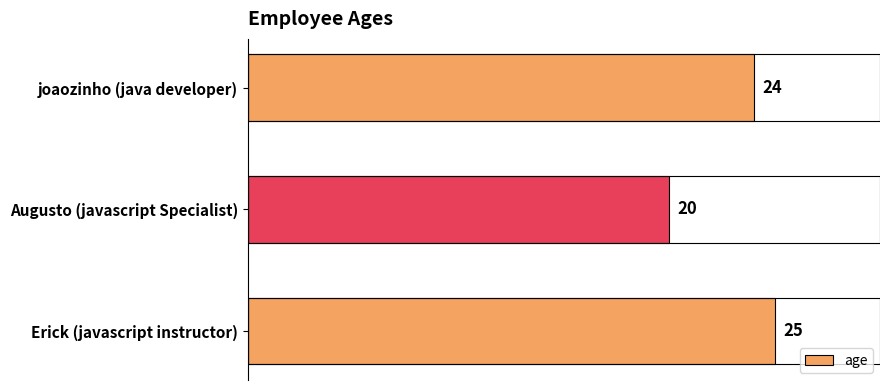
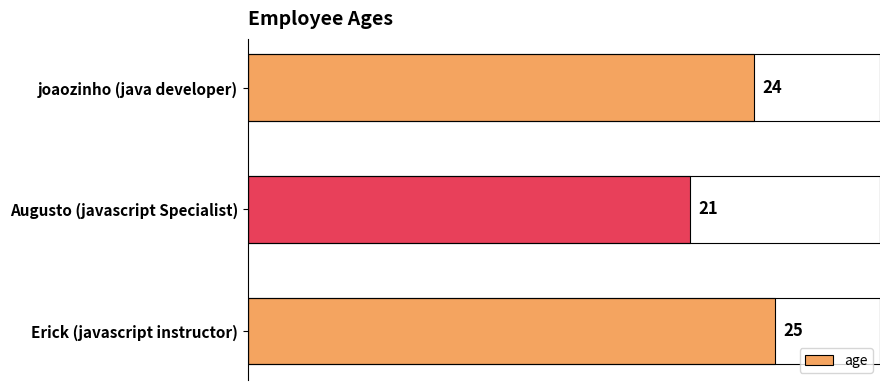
Augusto (javascript Specialist): 20 -> 21
